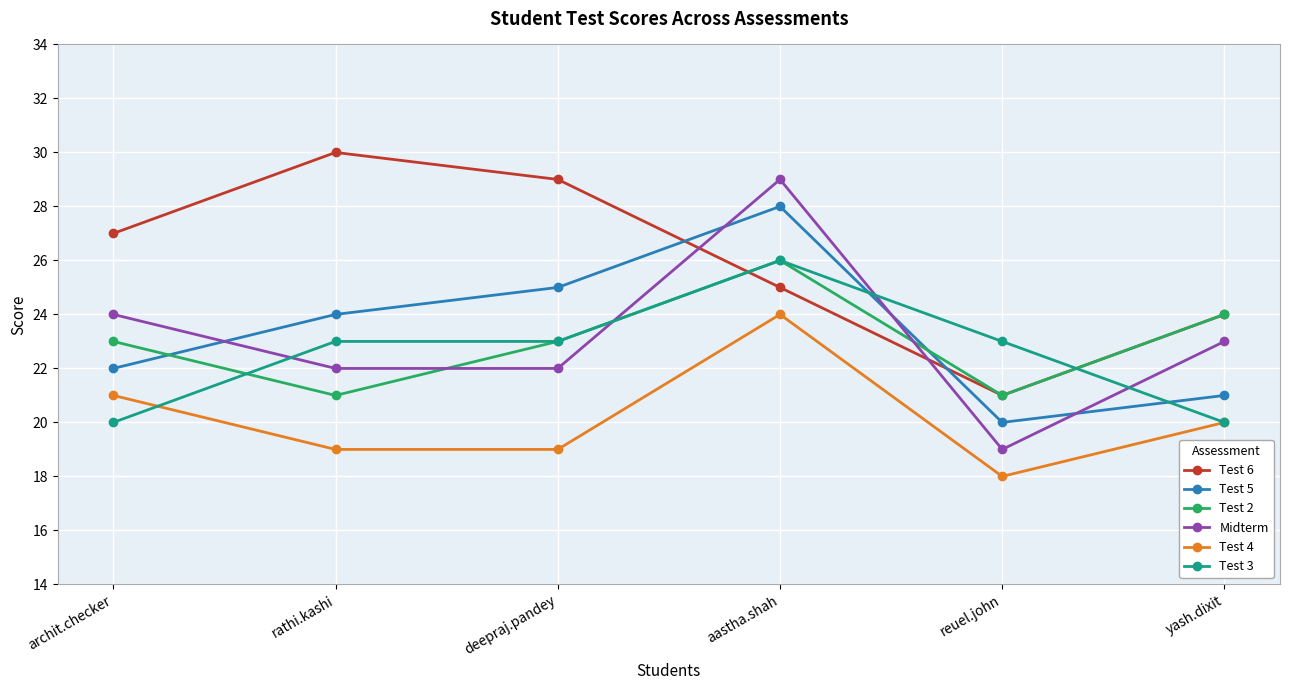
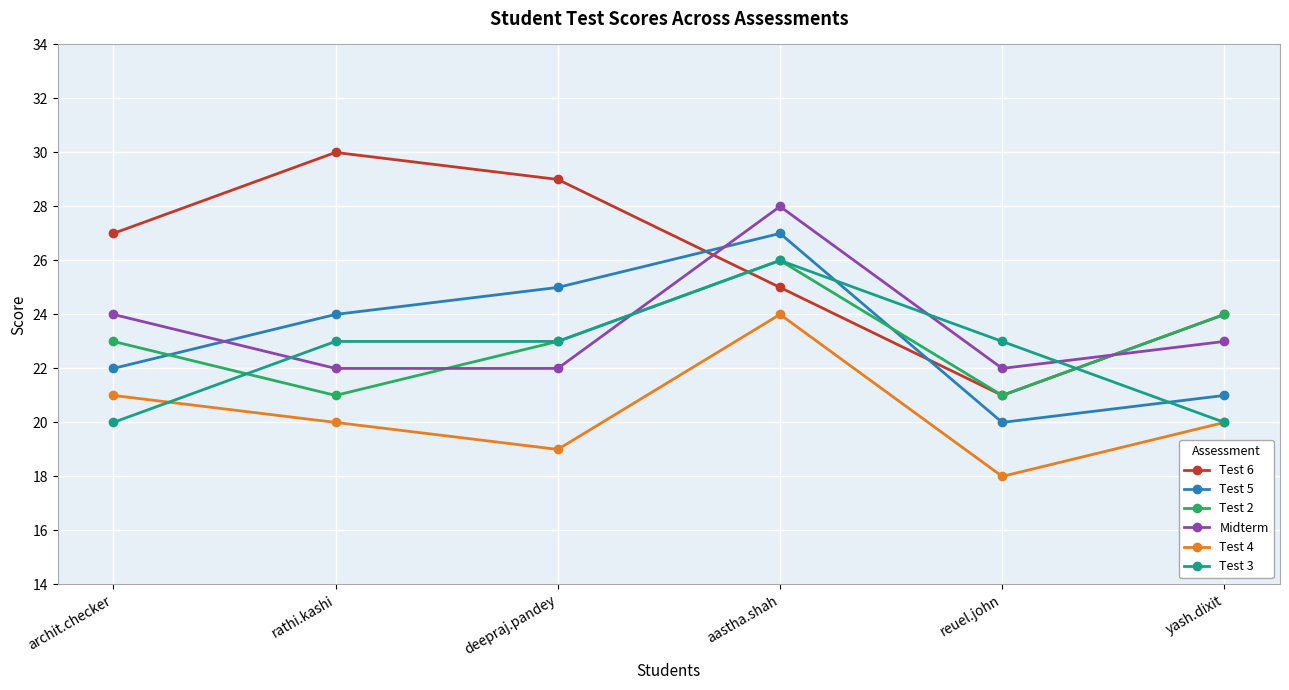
Test 4, rathi.kashi: 19 -> 20
Test 5, aastha.shah: 28 -> 27
Midterm, aastha.shah: 29 -> 28
Midterm, reuel.john: 19 -> 22
